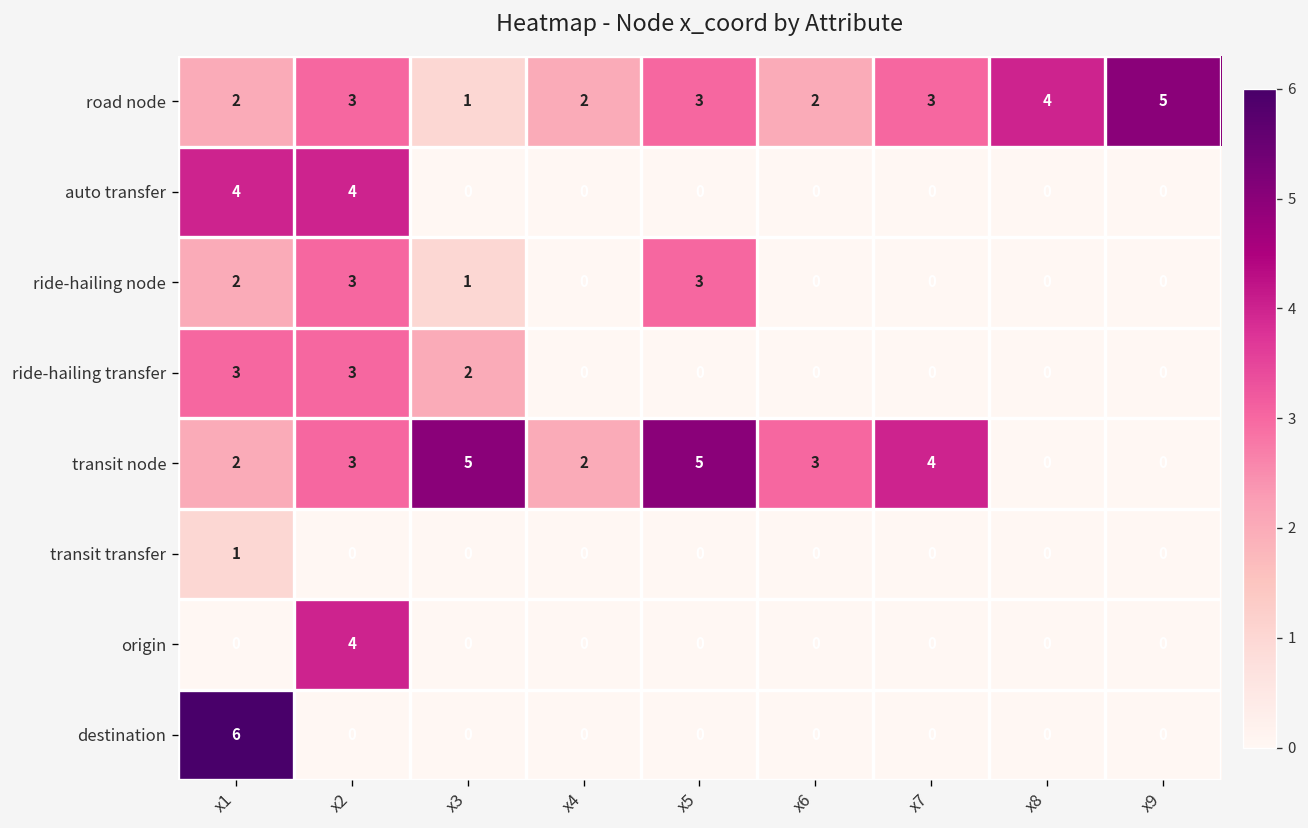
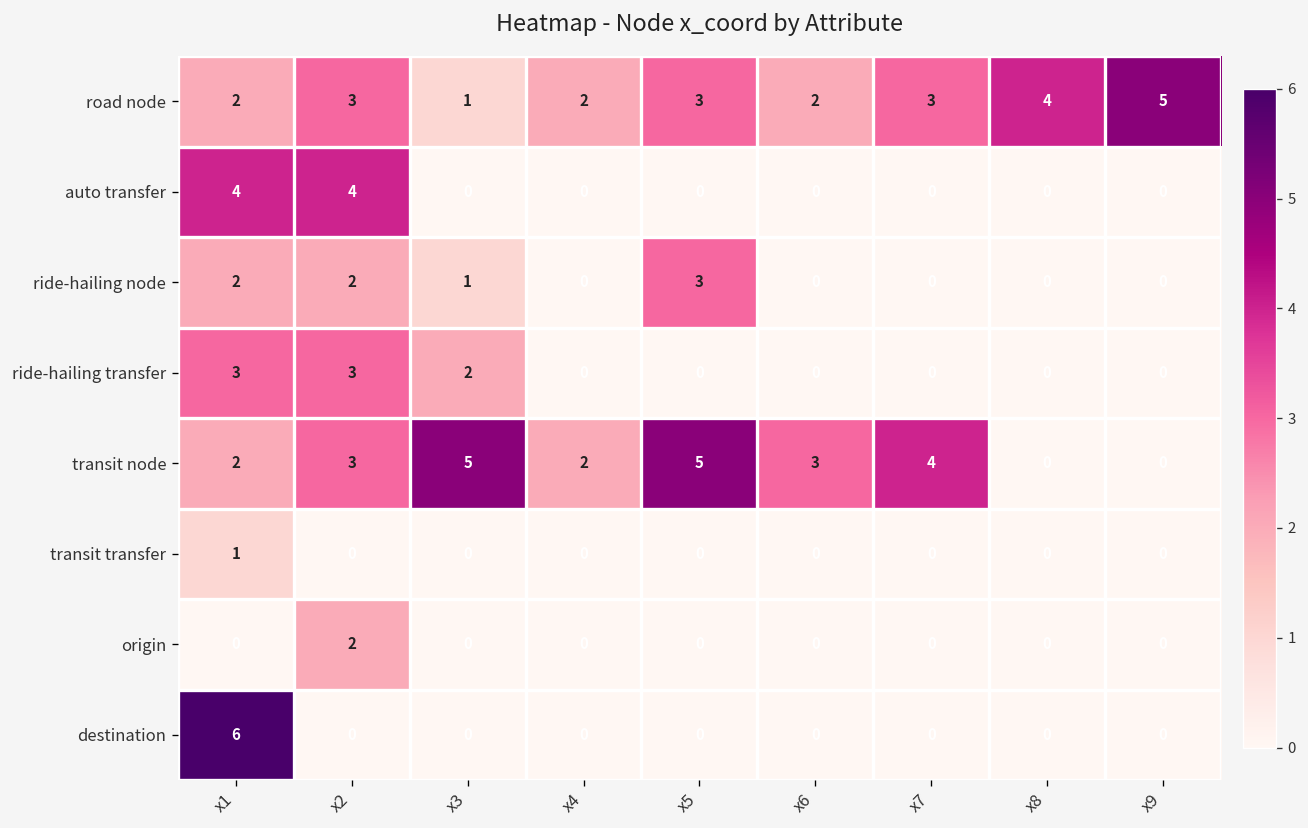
ride-hailing node, x2: 3 -> 2
origin, x2: 4 -> 2
